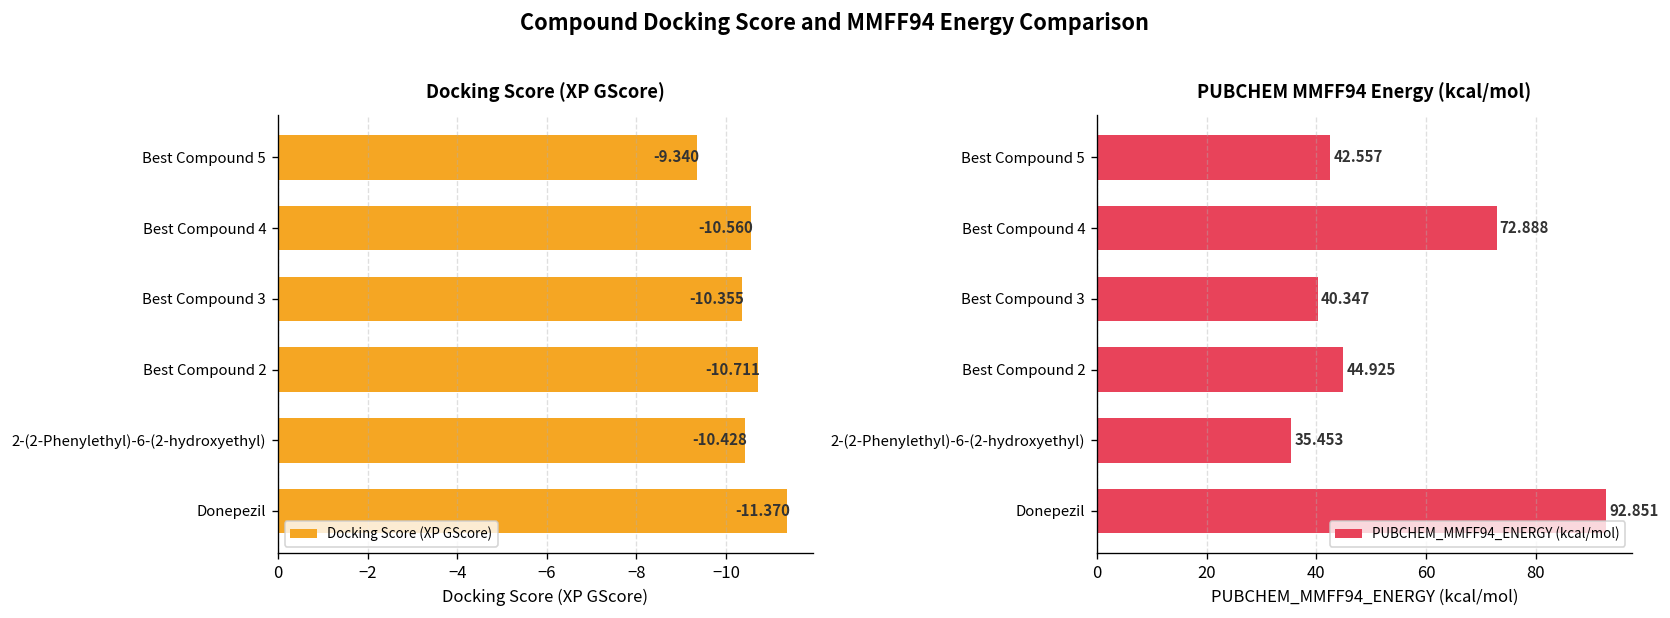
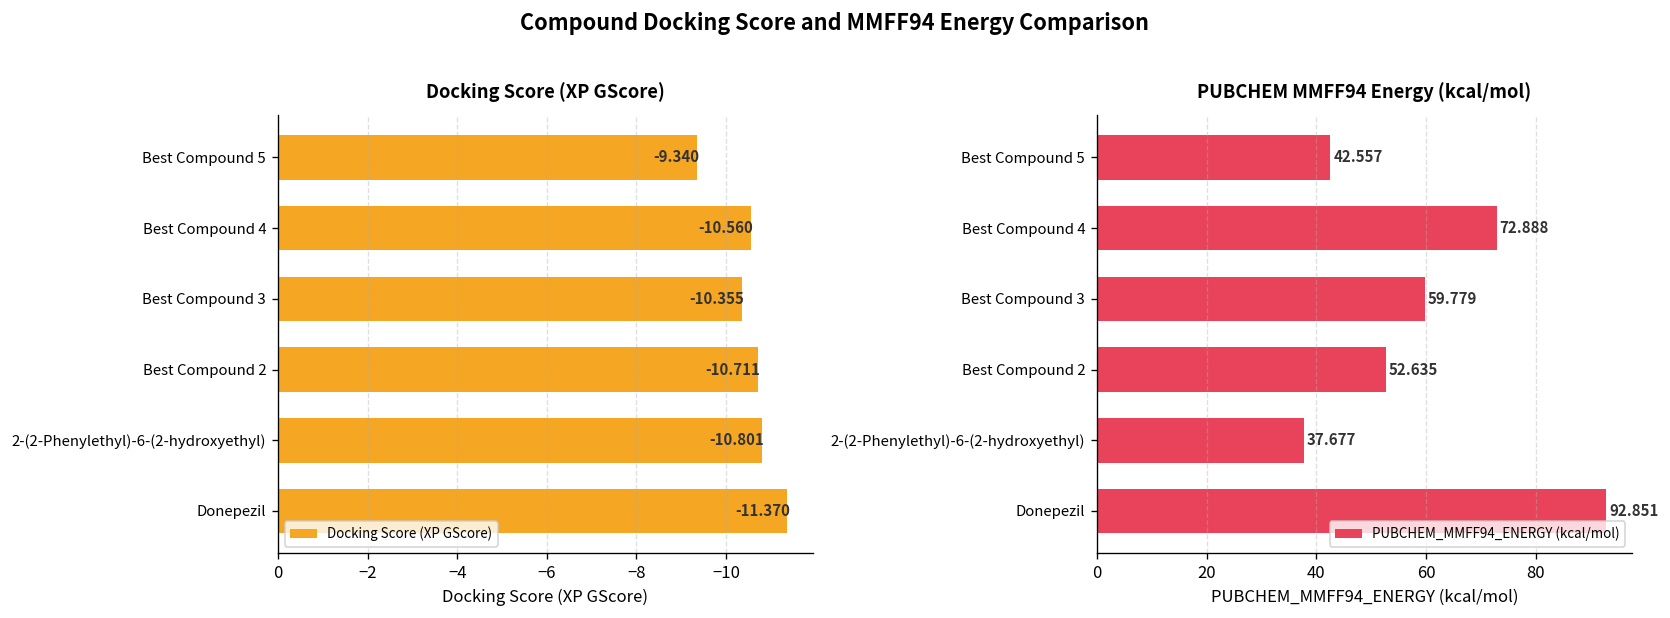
Docking Score (XP GScore), 2-(2-Phenylethyl)-6-(2-hydroxyethyl): -10.428 -> -10.801
PUBCHEM MMFF94 Energy (kcal/mol), Best Compound 3: 40.347 -> 59.779
PUBCHEM MMFF94 Energy (kcal/mol), Best Compound 2: 44.925 -> 52.635
PUBCHEM MMFF94 Energy (kcal/mol), 2-(2-Phenylethyl)-6-(2-hydroxyethyl): 35.453 -> 37.677
